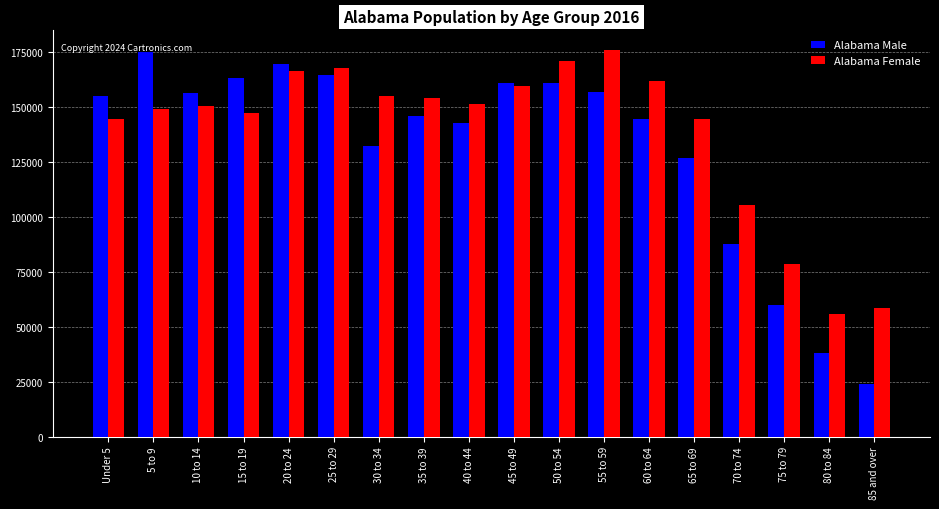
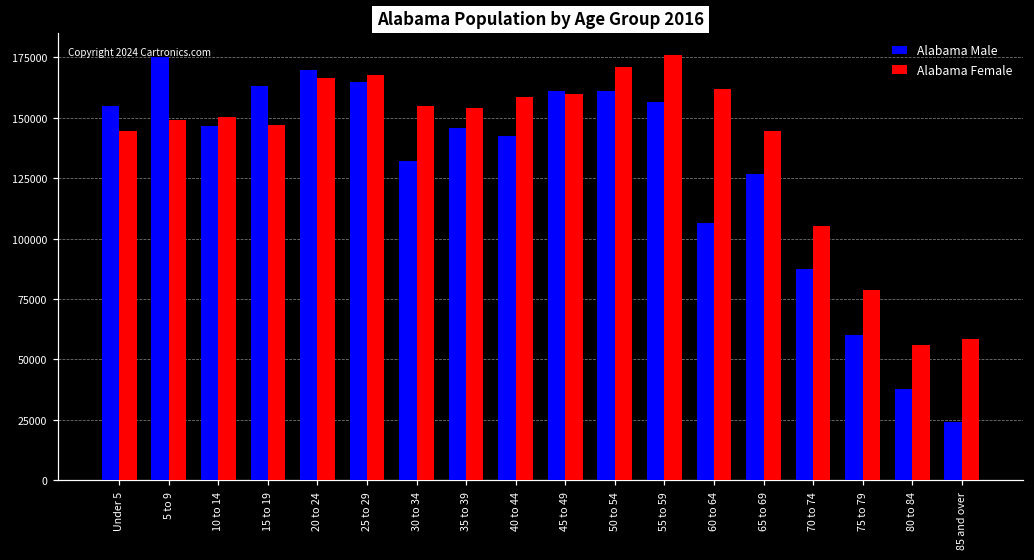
Alabama Male, 10 to 14: 156000 -> 147000
Alabama Female, 40 to 44: 151000 -> 159000
Alabama Male, 60 to 64: 144000 -> 107000
